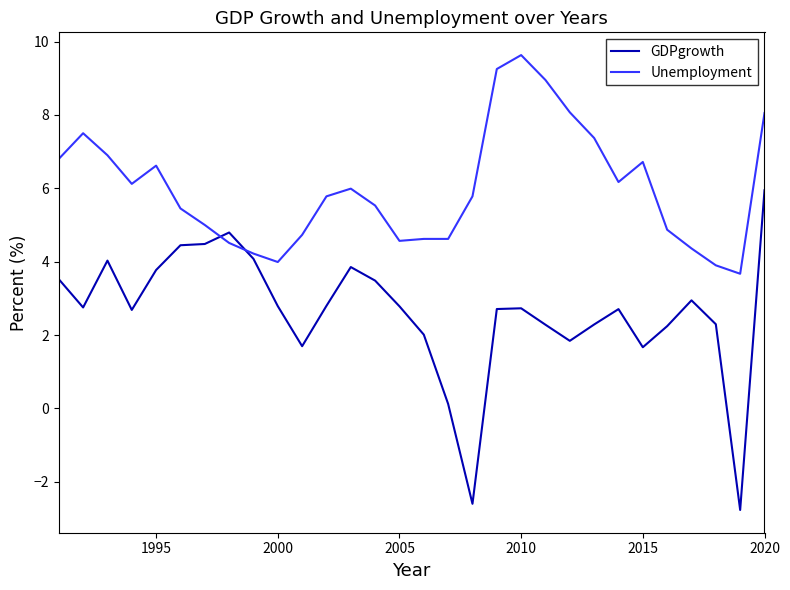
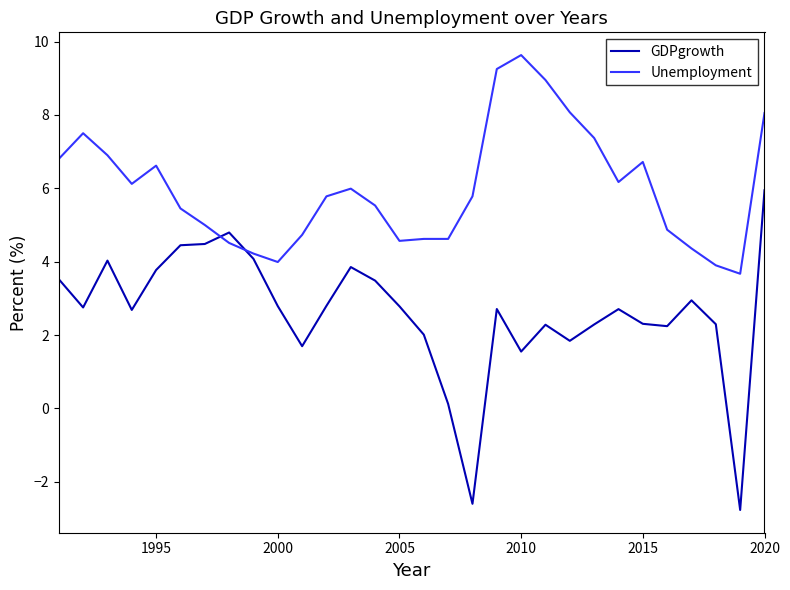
GDPgrowth, 2010: 2.7 -> 1.5
GDPgrowth, 2015: 1.7 -> 2.3
